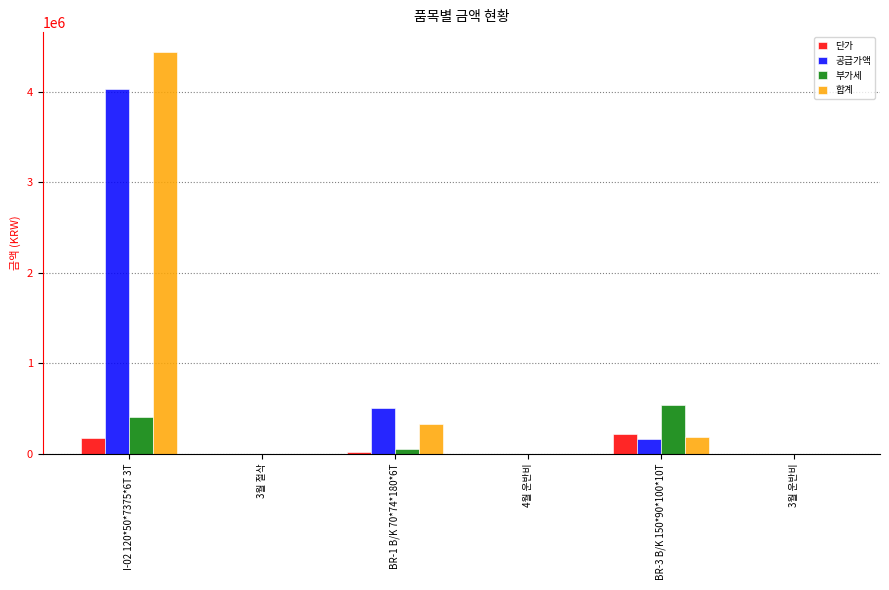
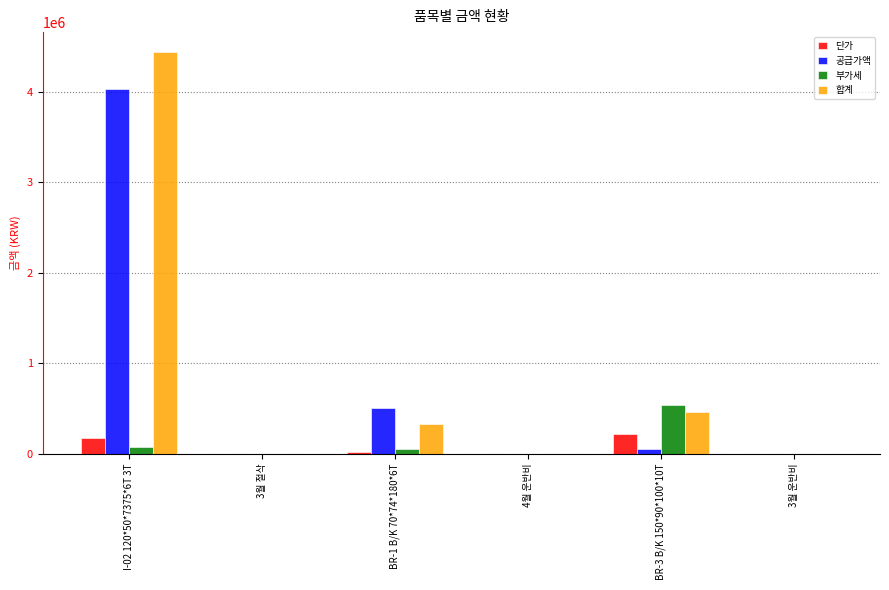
부가세, I-02 120*50*7375*6T 3T: 400000 -> 100000
공급가액, BR-3 B/K 150*90*100*10T: 200000 -> 0
합계, BR-3 B/K 150*90*100*10T: 200000 -> 500000
